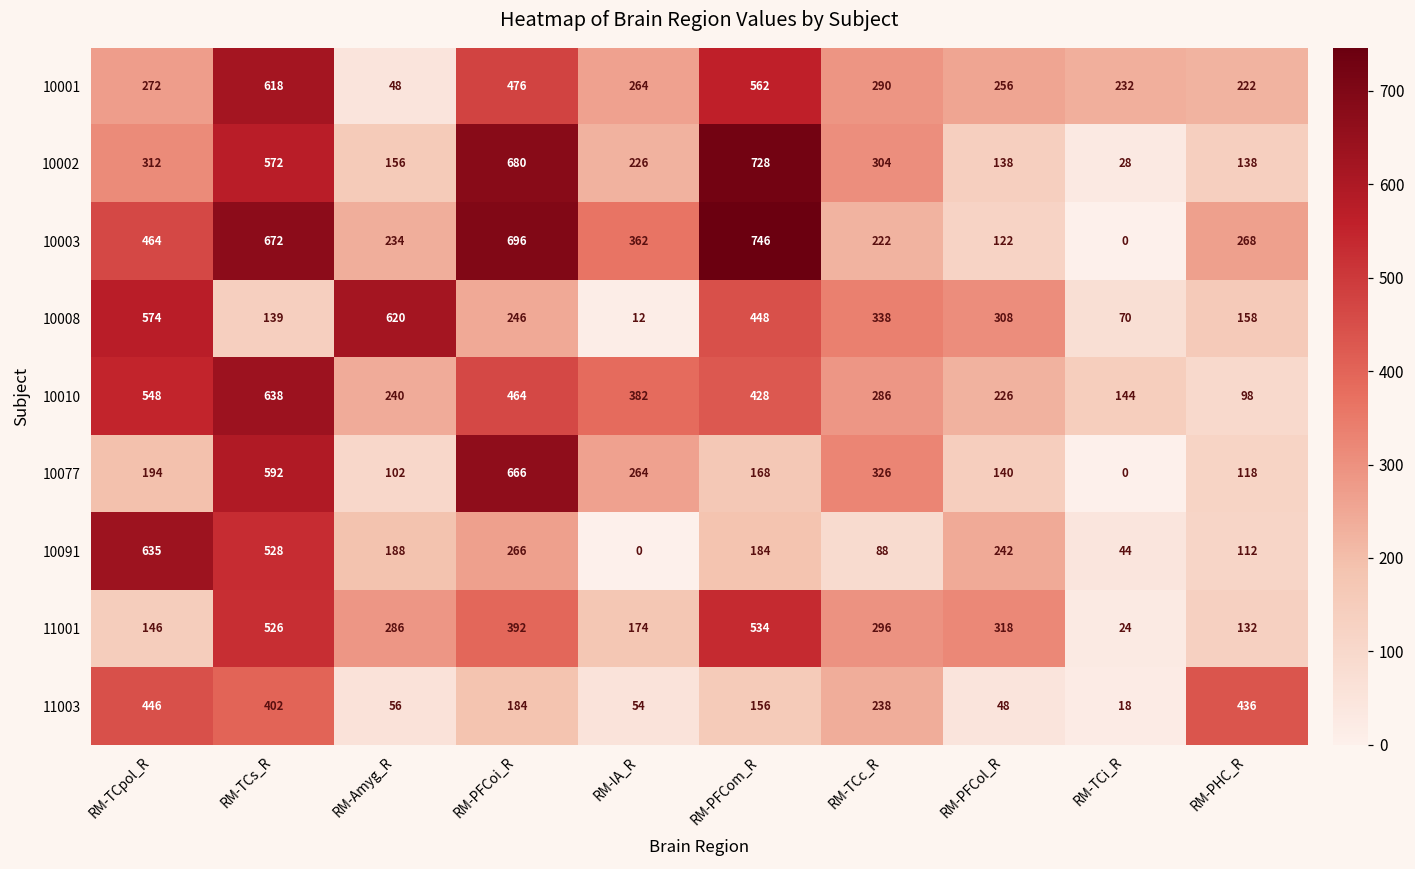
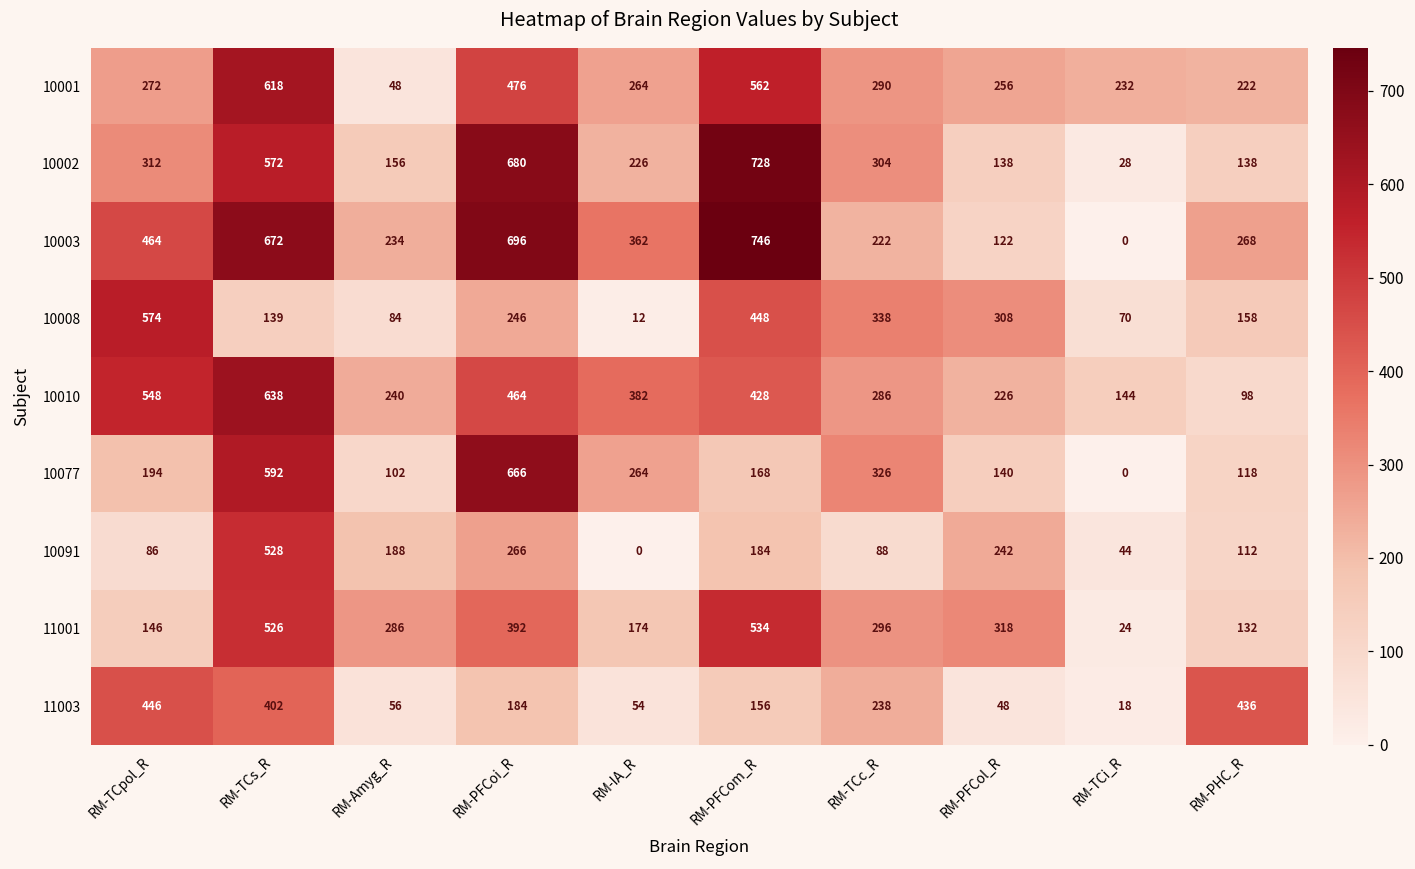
10008, RM-Amyg_R: 620 -> 84
10091, RM-TCpol_R: 635 -> 86
